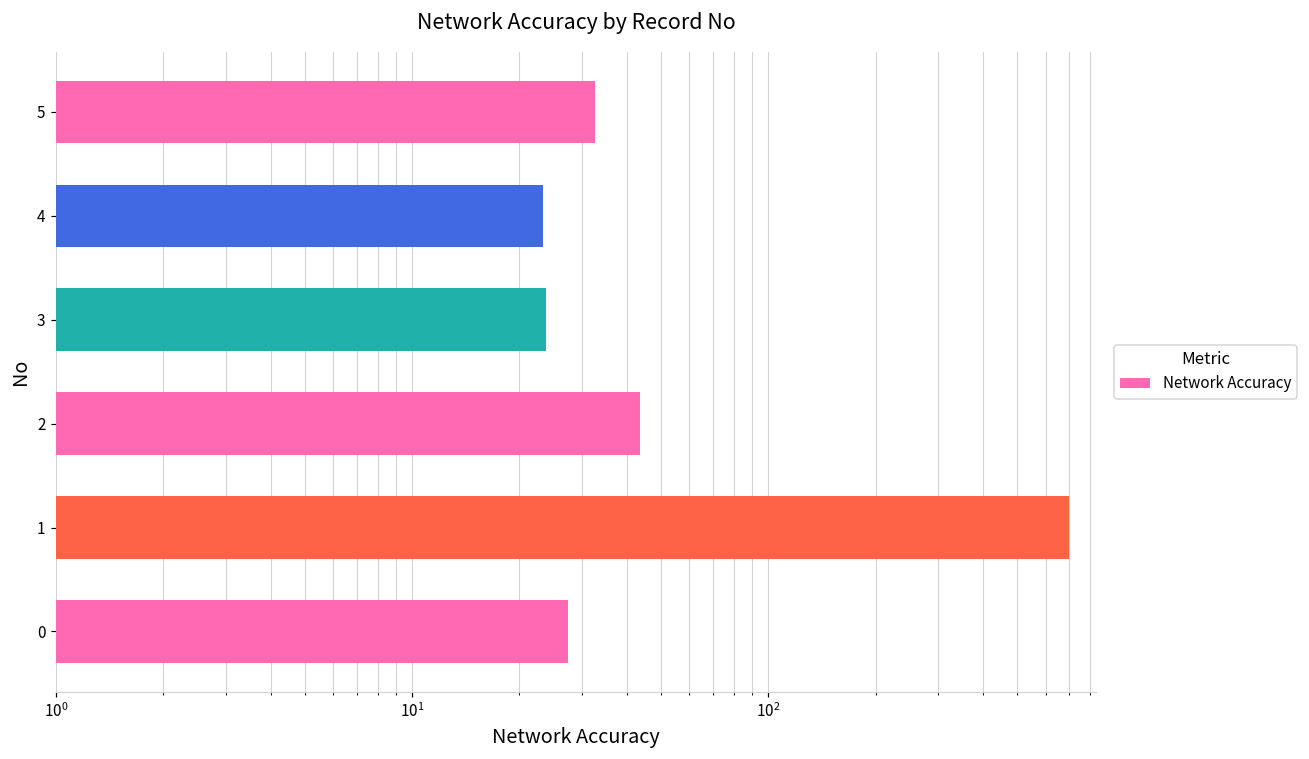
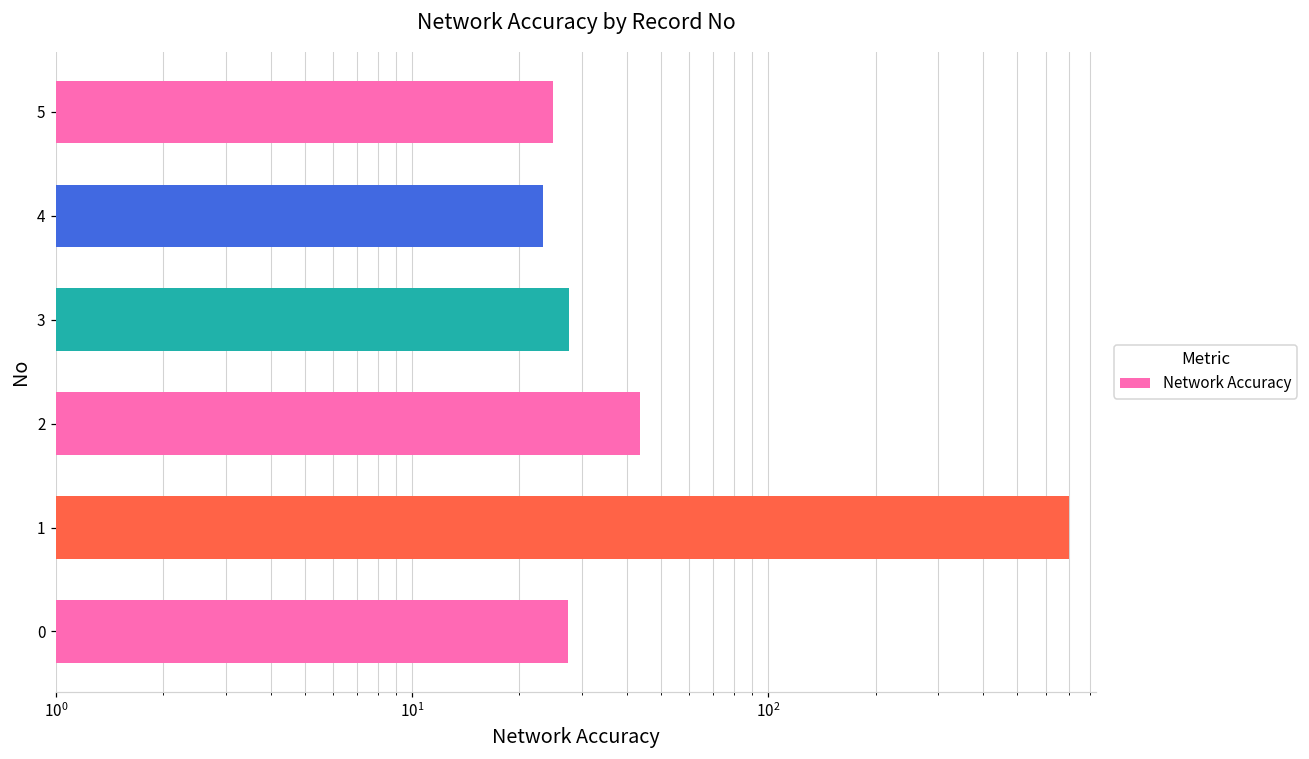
5: 33 -> 25
3: 24 -> 28
